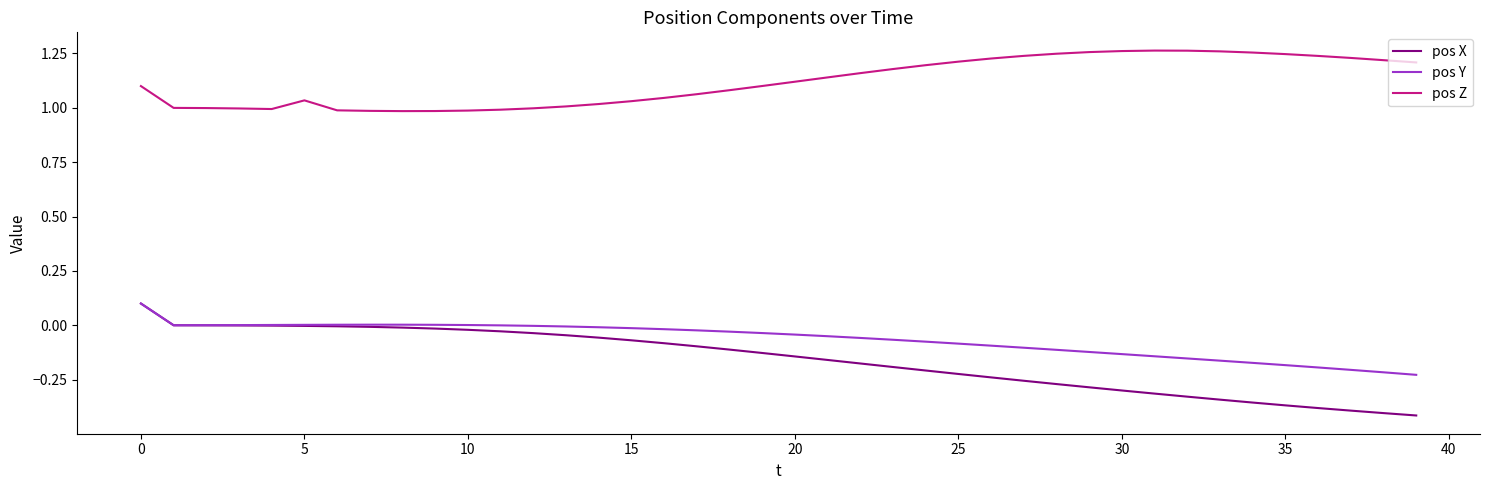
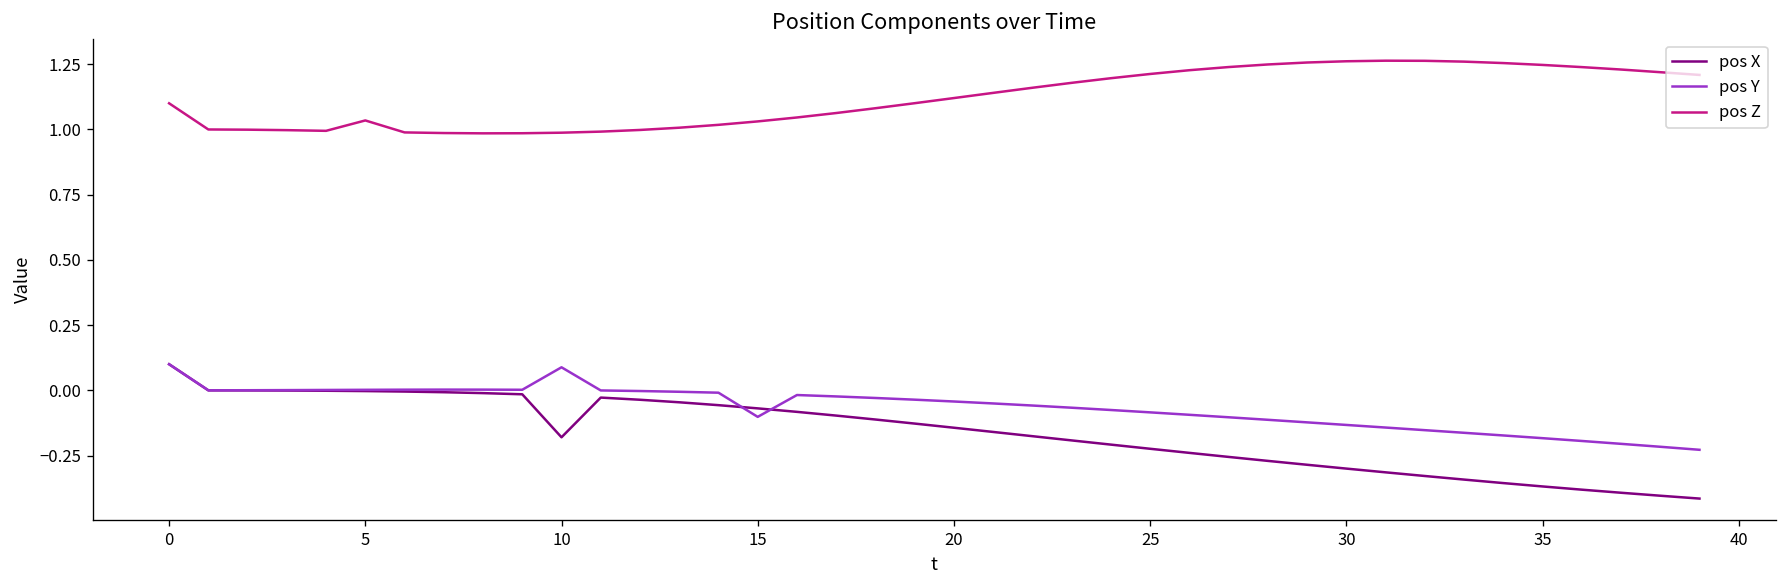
pos X, 10: -0.02 -> -0.18
pos Y, 10: 0.00 -> 0.09
pos Y, 15: -0.01 -> -0.10
